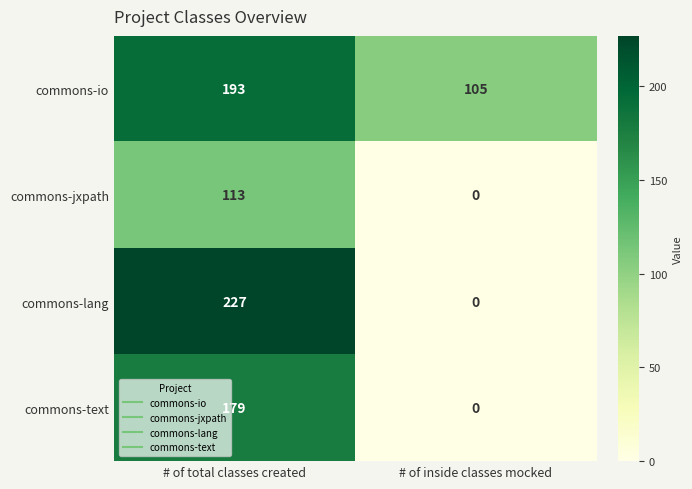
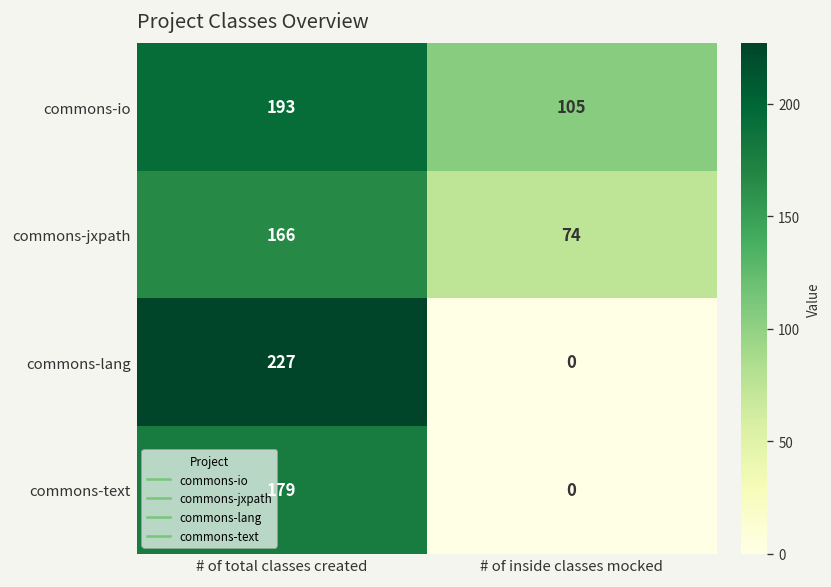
commons-jxpath, # of total classes created: 113 -> 166
commons-jxpath, # of inside classes mocked: 0 -> 74
